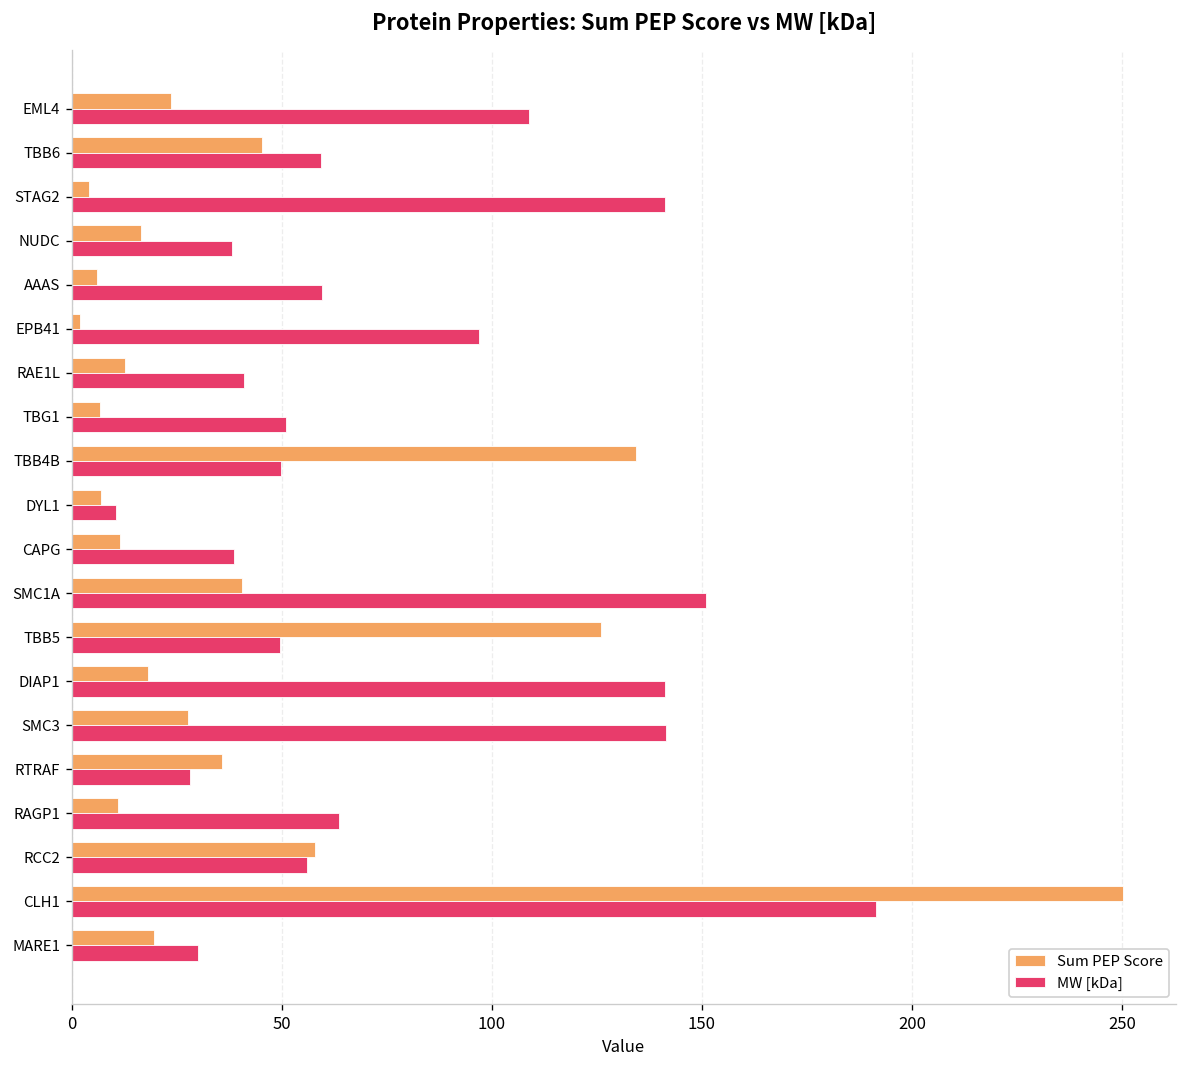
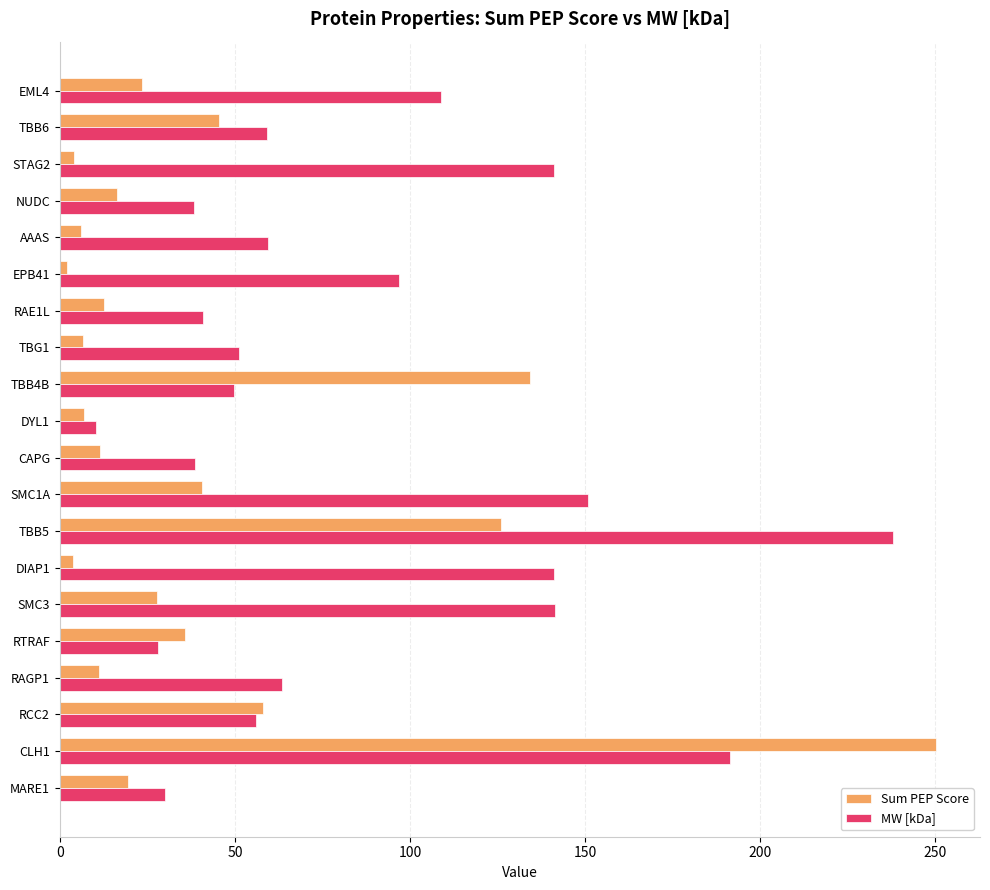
MW [kDa], TBB5: 50 -> 238
Sum PEP Score, DIAP1: 18 -> 4
